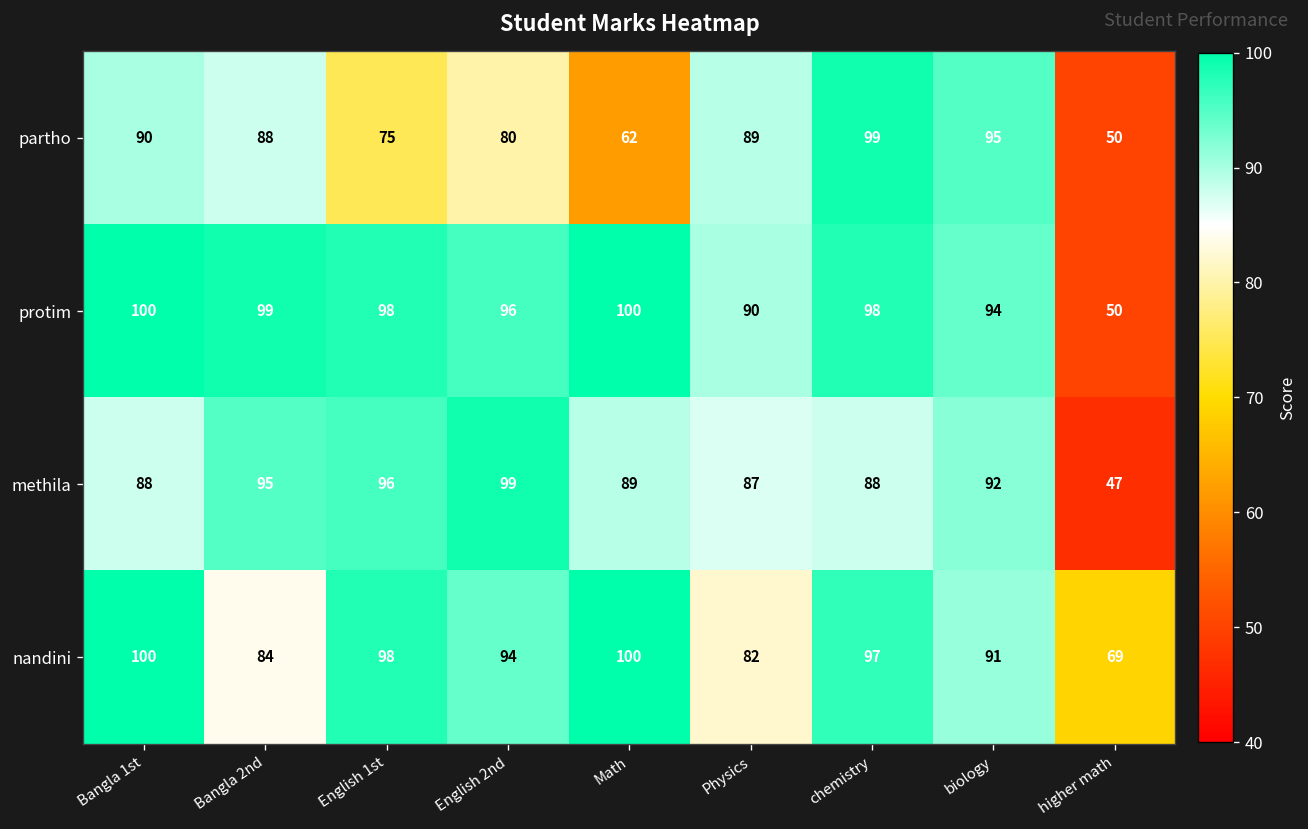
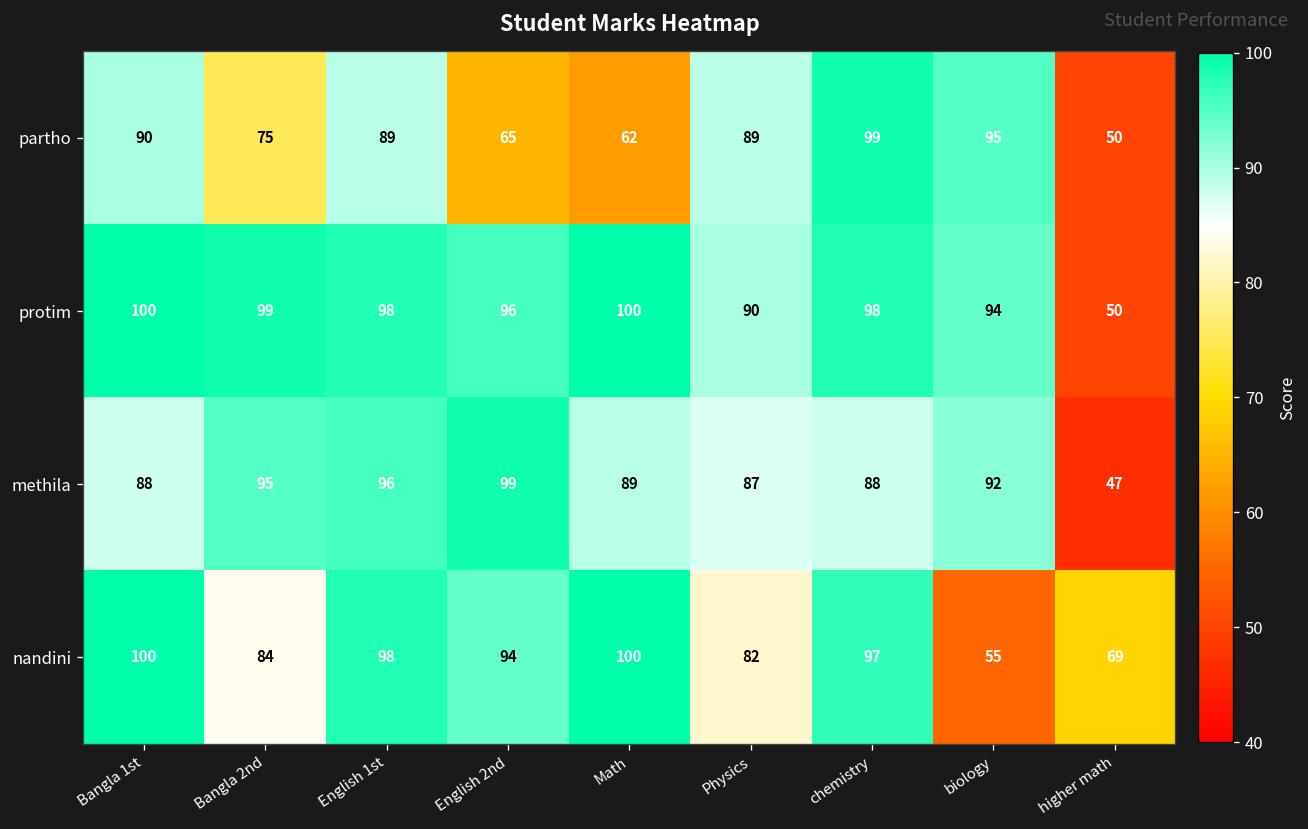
partho, Bangla 2nd: 88 -> 75
partho, English 1st: 75 -> 89
partho, English 2nd: 80 -> 65
nandini, biology: 91 -> 55
